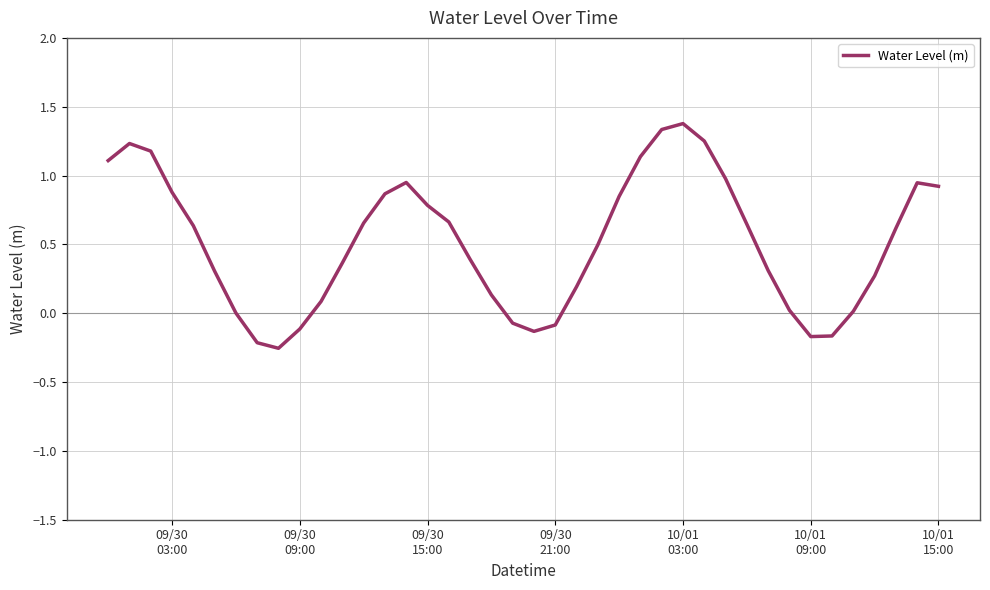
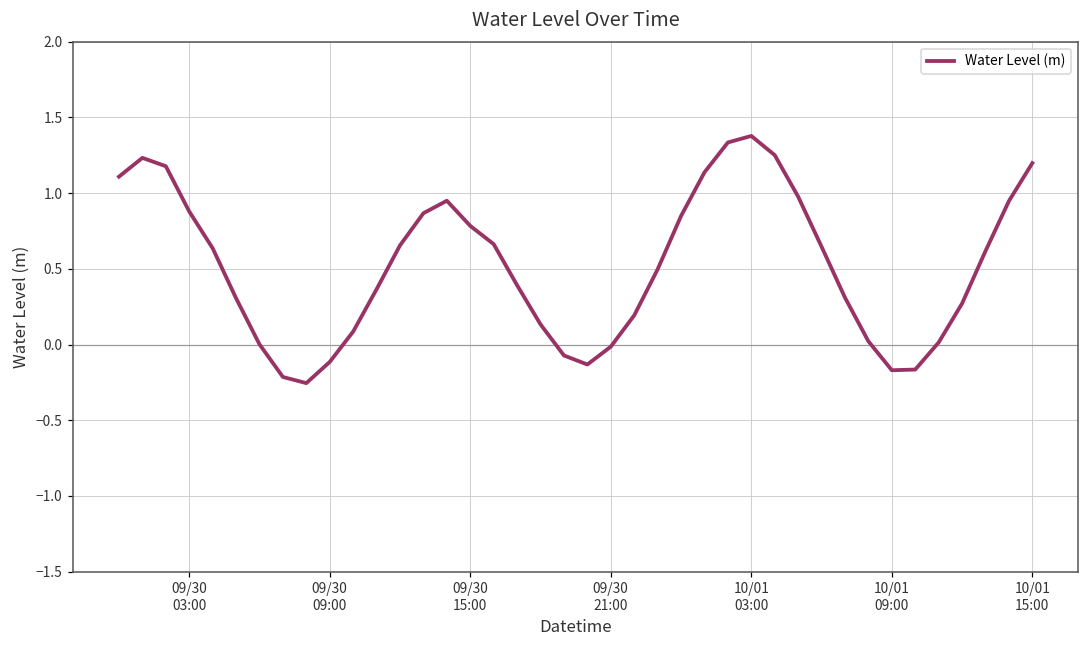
09/30 21:00: -0.09 -> -0.01
10/01 15:00: 0.92 -> 1.20
